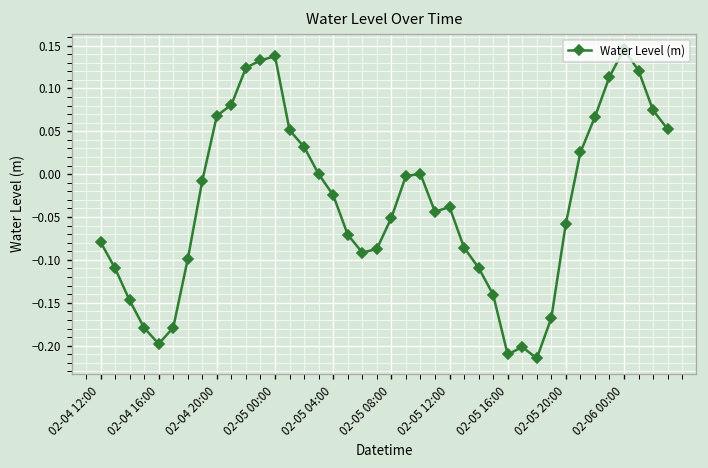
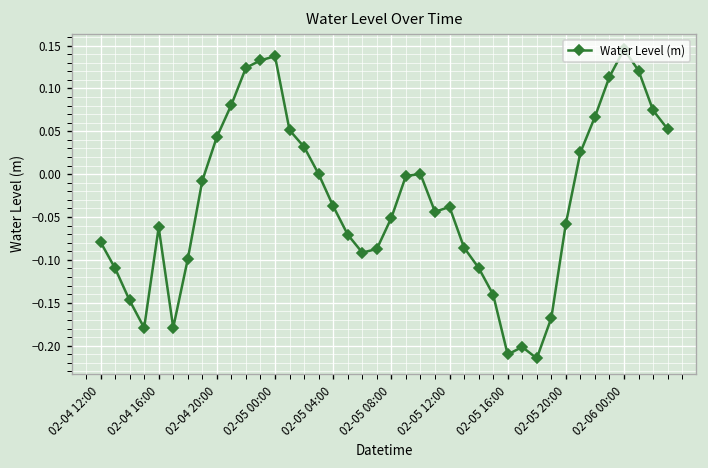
02-04 16:00: -0.20 -> -0.06
02-04 20:00: 0.07 -> 0.04
02-05 04:00: -0.02 -> -0.04
